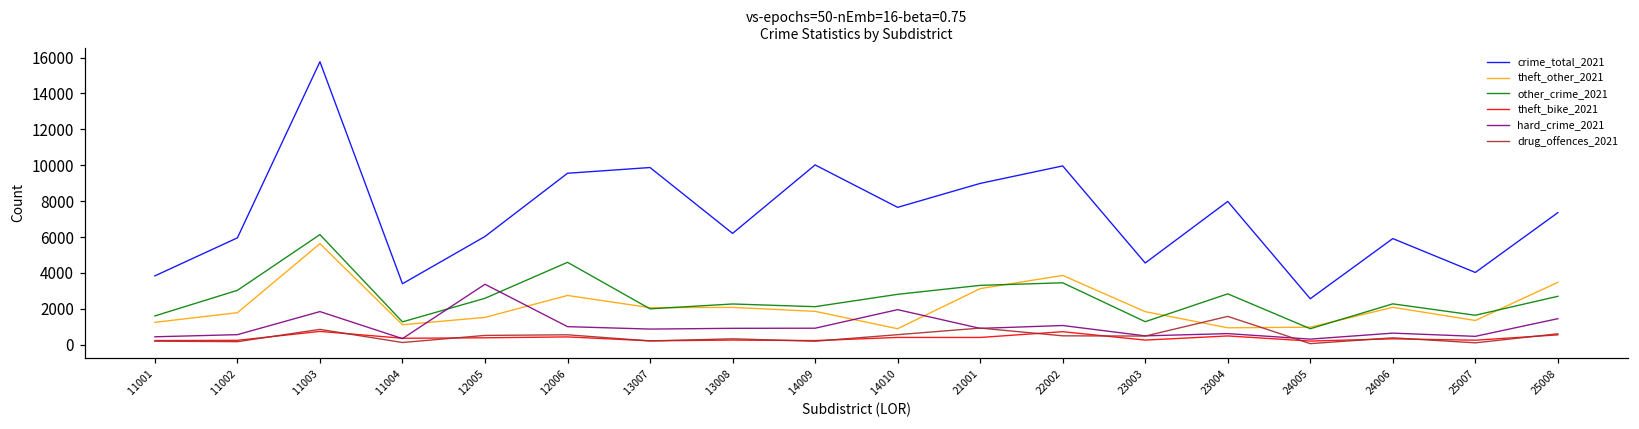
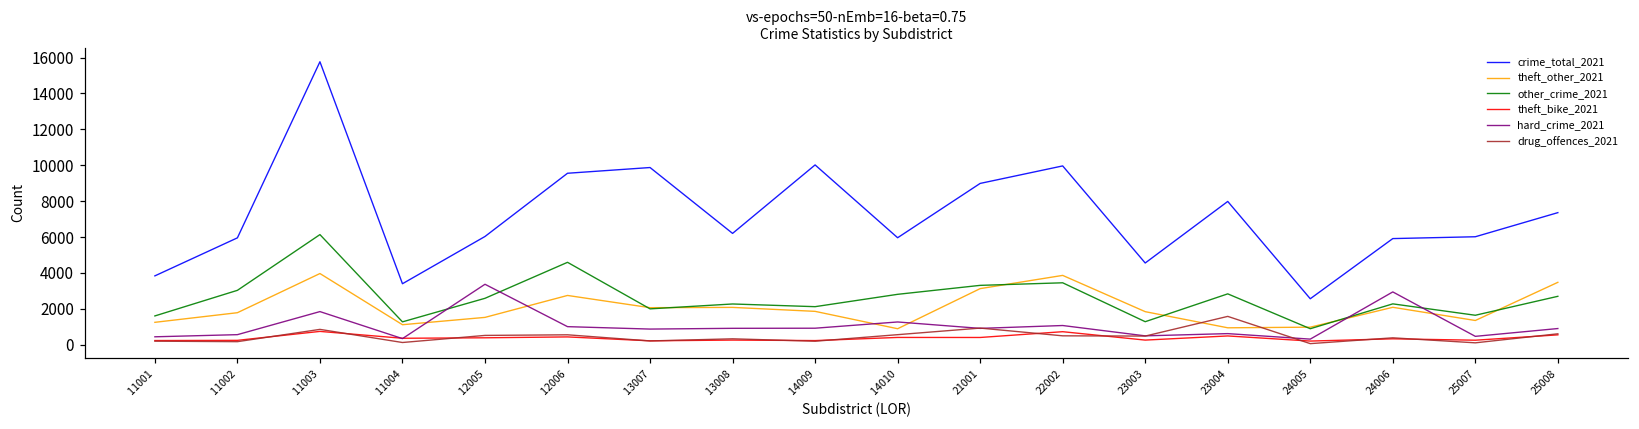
theft_other_2021, 11003: 5600 -> 4000
crime_total_2021, 14010: 7700 -> 6000
hard_crime_2021, 14010: 2000 -> 1300
hard_crime_2021, 24006: 600 -> 2900
crime_total_2021, 25007: 4000 -> 6000
hard_crime_2021, 25008: 1500 -> 900
